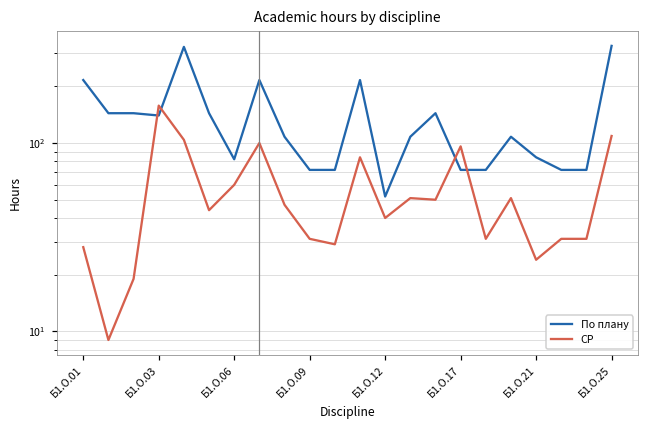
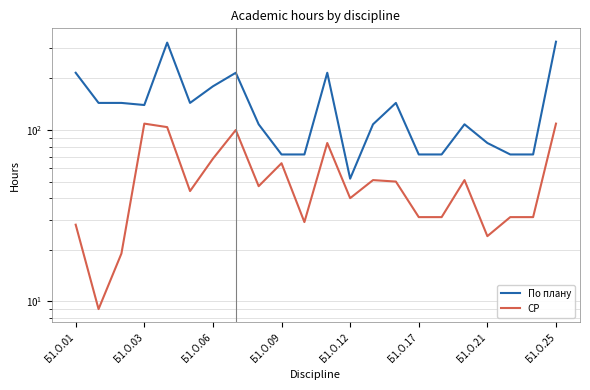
СР, Б1.О.03: 160 -> 110
По плану, Б1.О.06: 80 -> 180
СР, Б1.О.06: 60 -> 68
СР, Б1.О.09: 31 -> 64
СР, Б1.О.17: 100 -> 31
